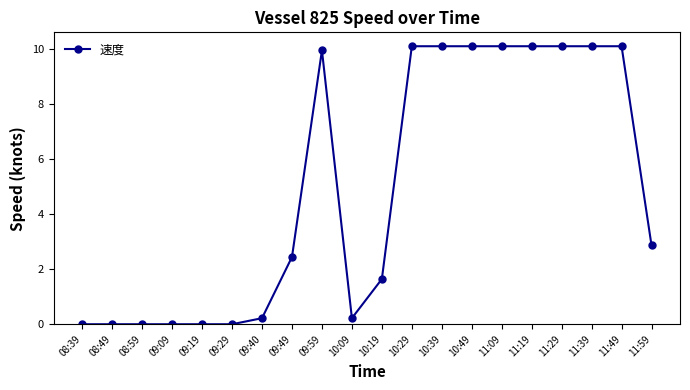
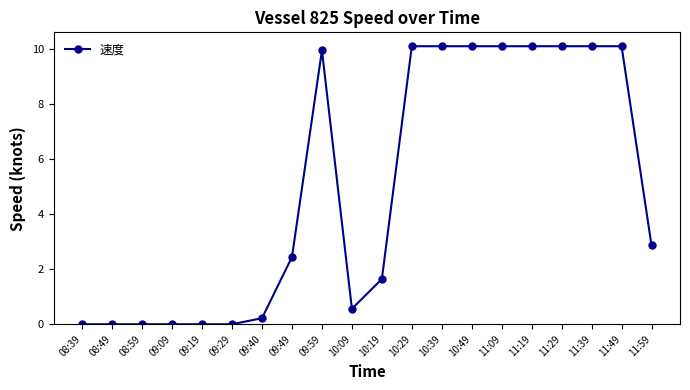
10:09: 0.2 -> 0.6
